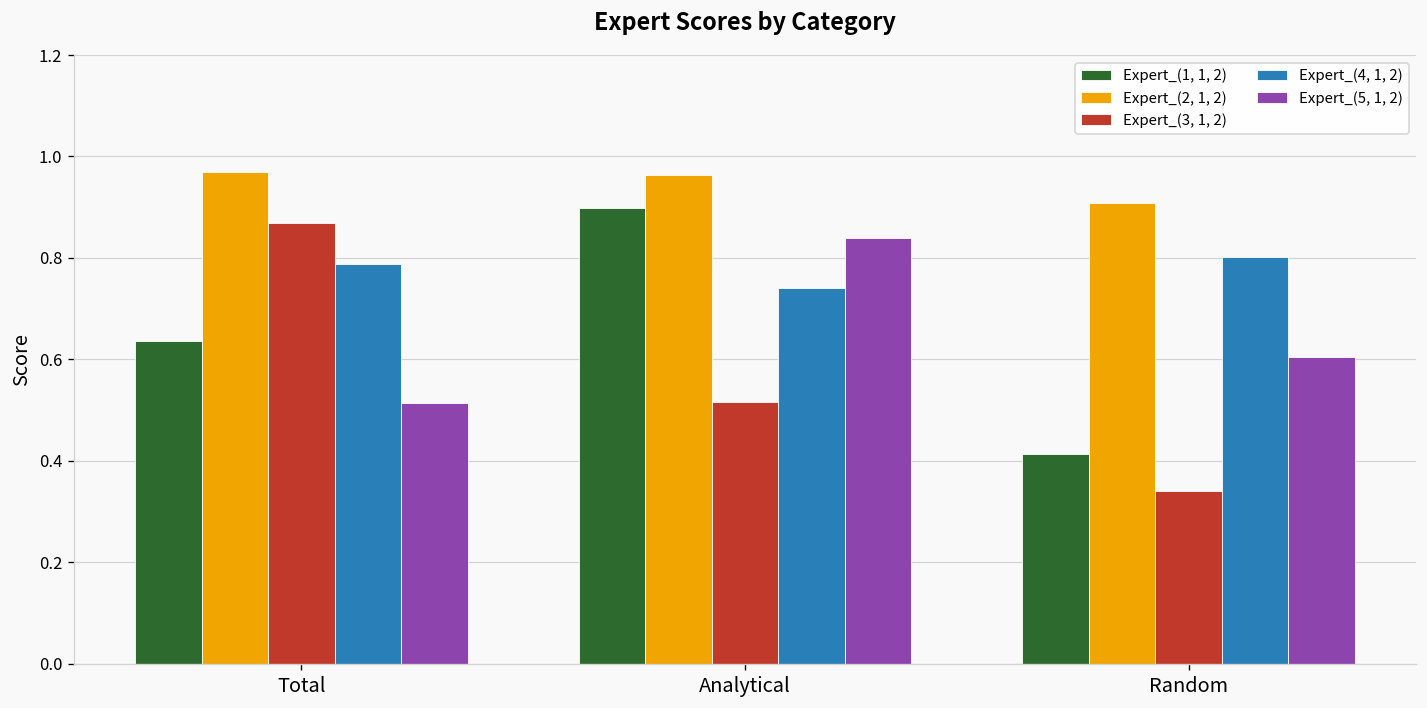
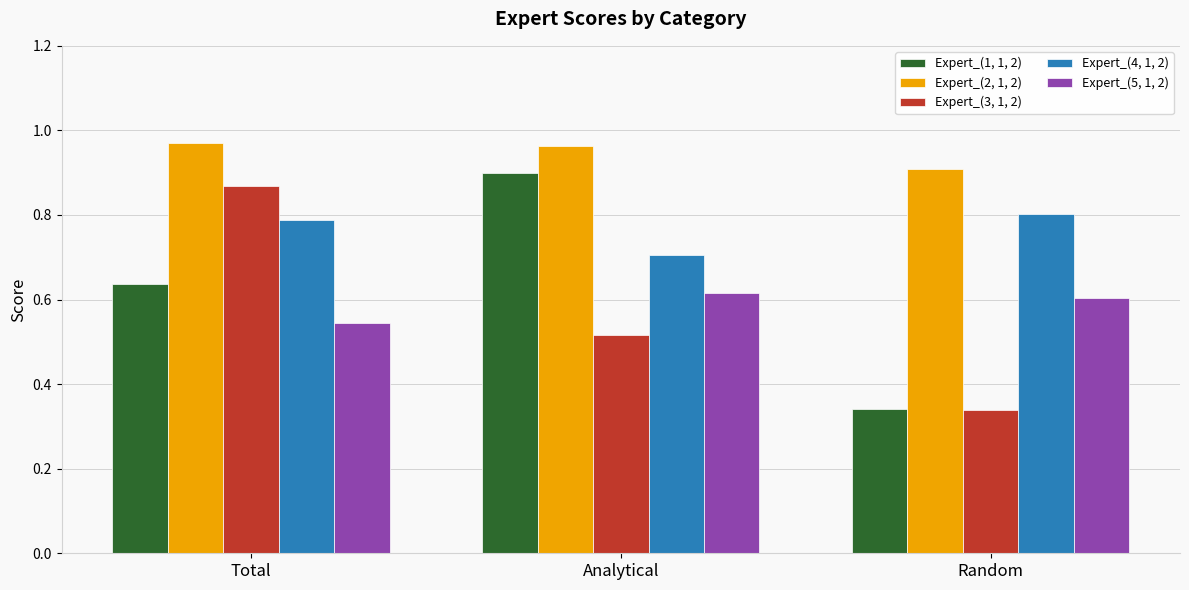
Expert_(5, 1, 2), Total: 0.51 -> 0.54
Expert_(4, 1, 2), Analytical: 0.74 -> 0.70
Expert_(5, 1, 2), Analytical: 0.84 -> 0.61
Expert_(1, 1, 2), Random: 0.41 -> 0.34
